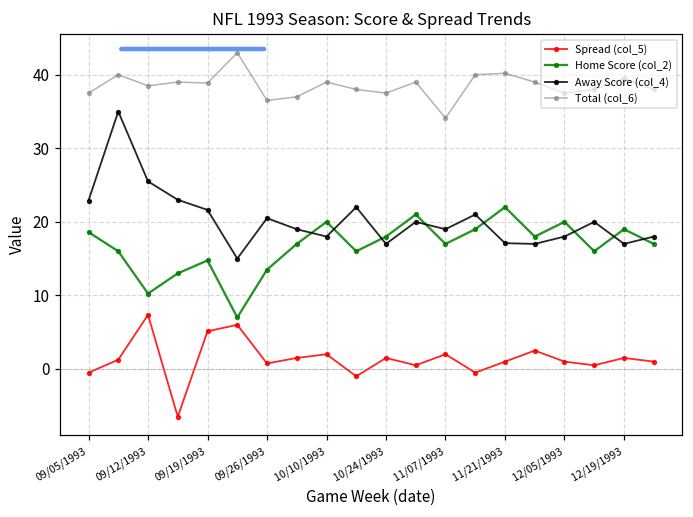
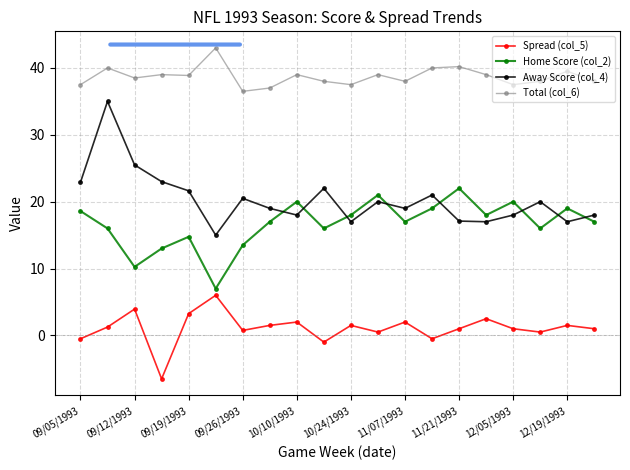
Spread (col_5), 09/12/1993: 7 -> 4
Spread (col_5), 09/19/1993: 5 -> 3
Total (col_6), 11/07/1993: 34 -> 38
